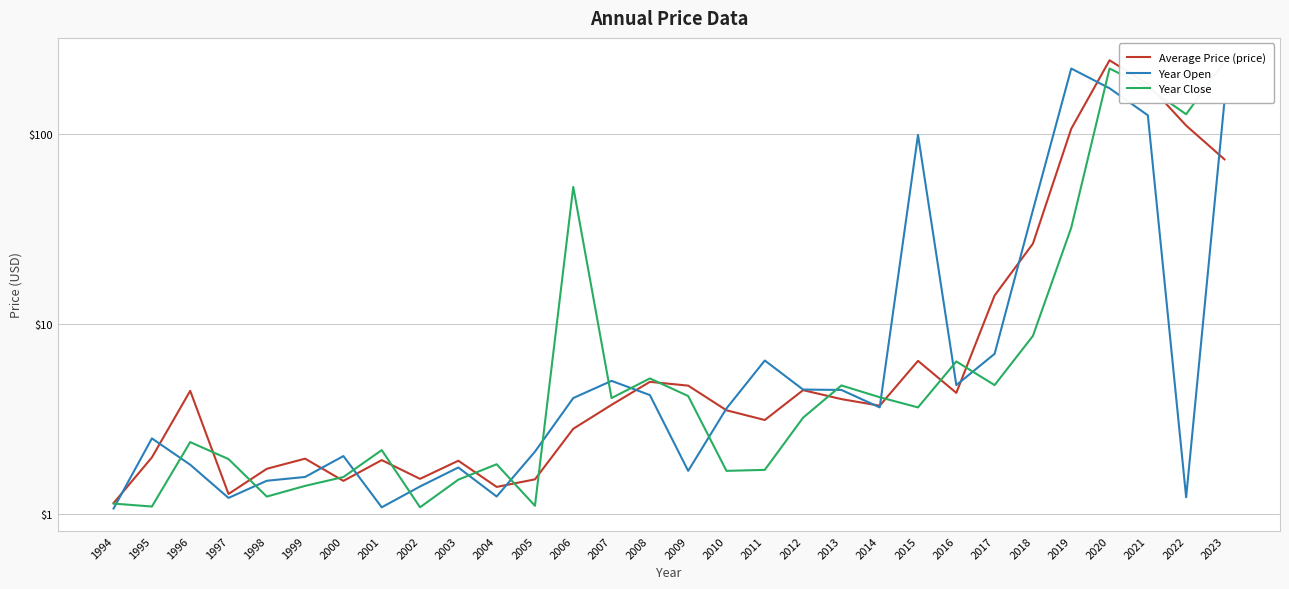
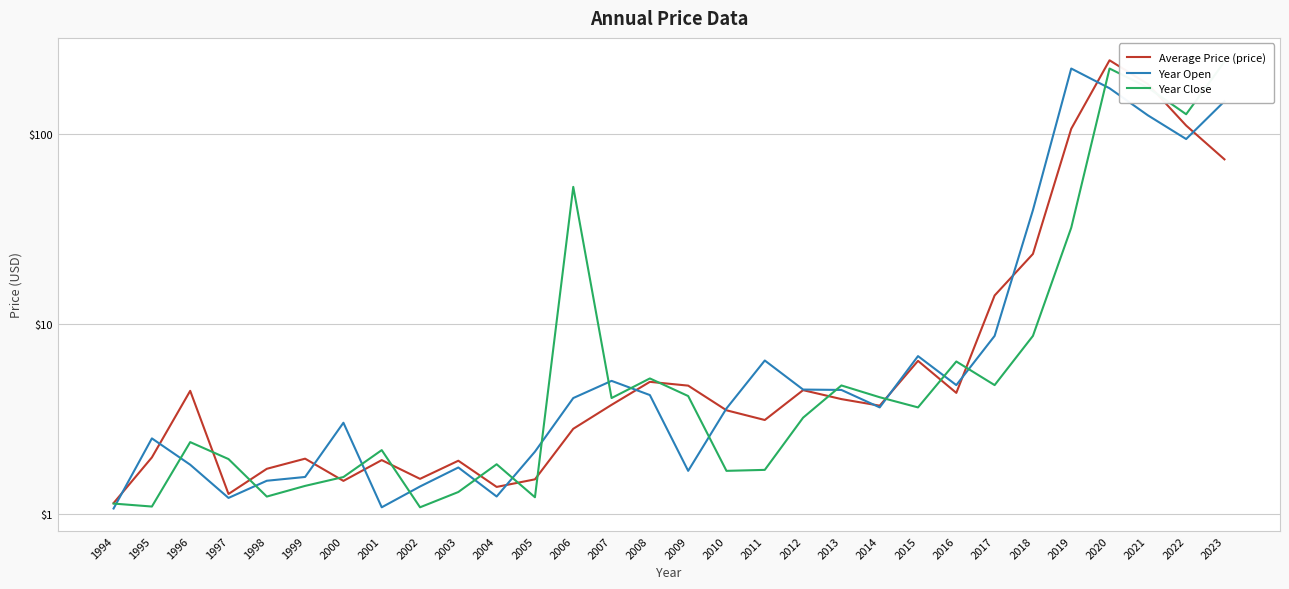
Year Open, 2000: $2.0 -> $3.0
Year Close, 2003: $1.5 -> $1.3
Year Close, 2005: $1.1 -> $1.2
Year Open, 2015: $100 -> $6.8
Year Open, 2017: $6.9 -> $9
Average Price (price), 2018: $26 -> $23
Year Open, 2022: $1.2 -> $90
